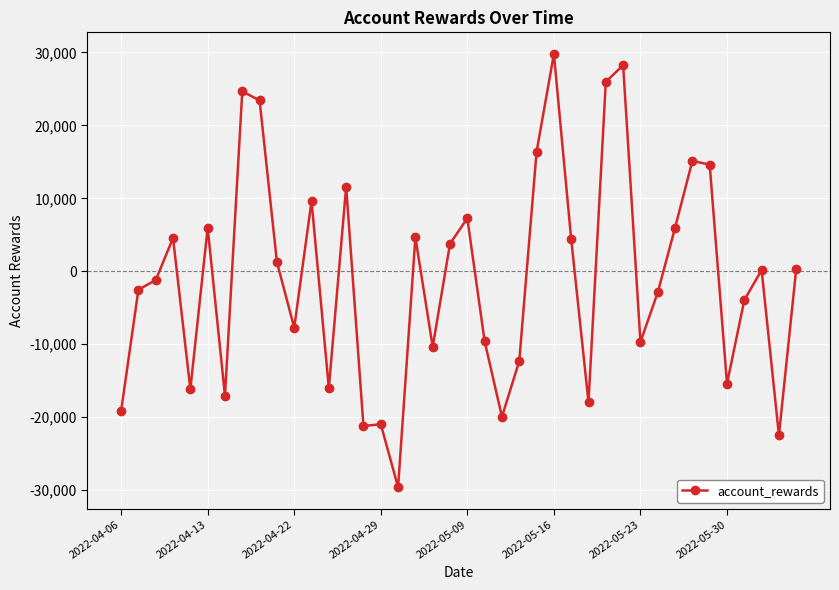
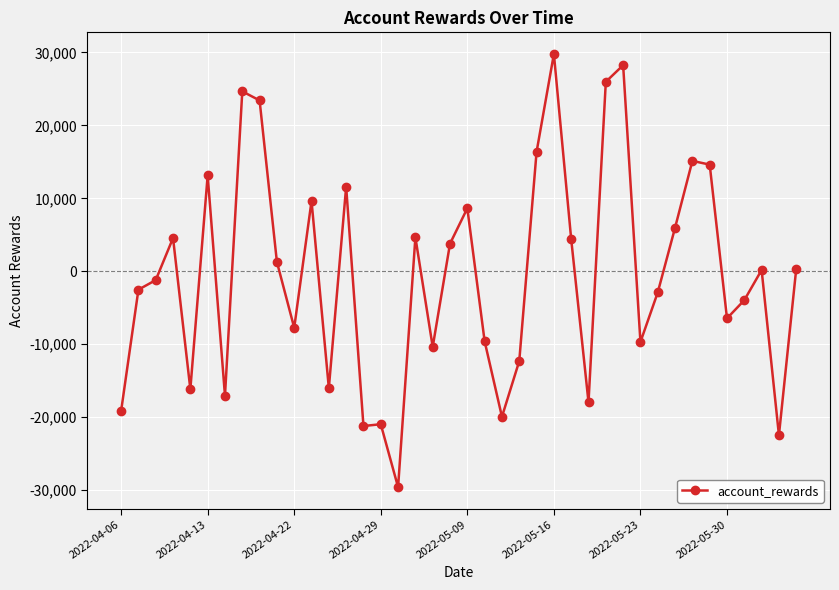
2022-04-13: 6,000 -> 13,000
2022-05-09: 7,000 -> 9,000
2022-05-30: -15,000 -> -6,000
